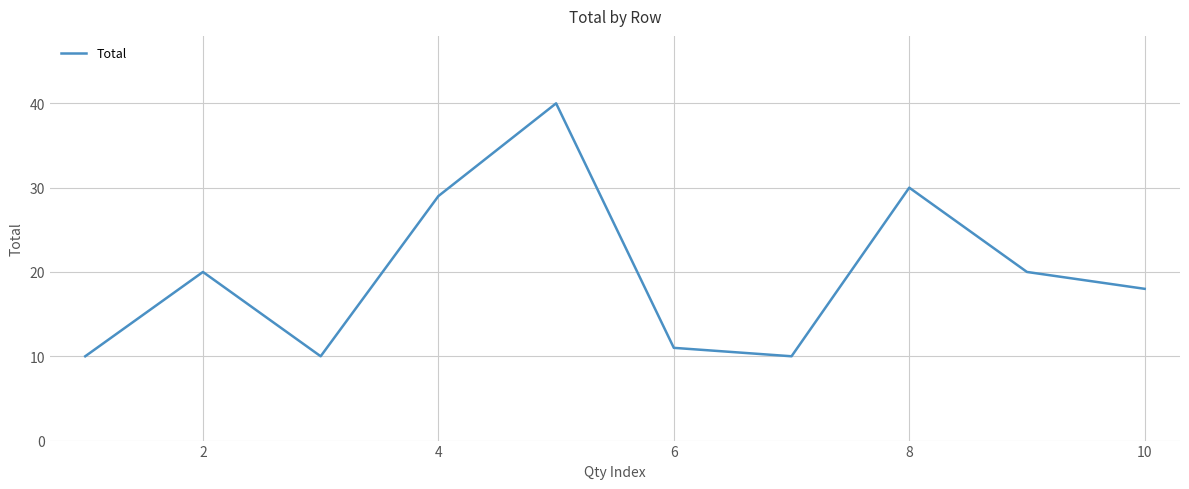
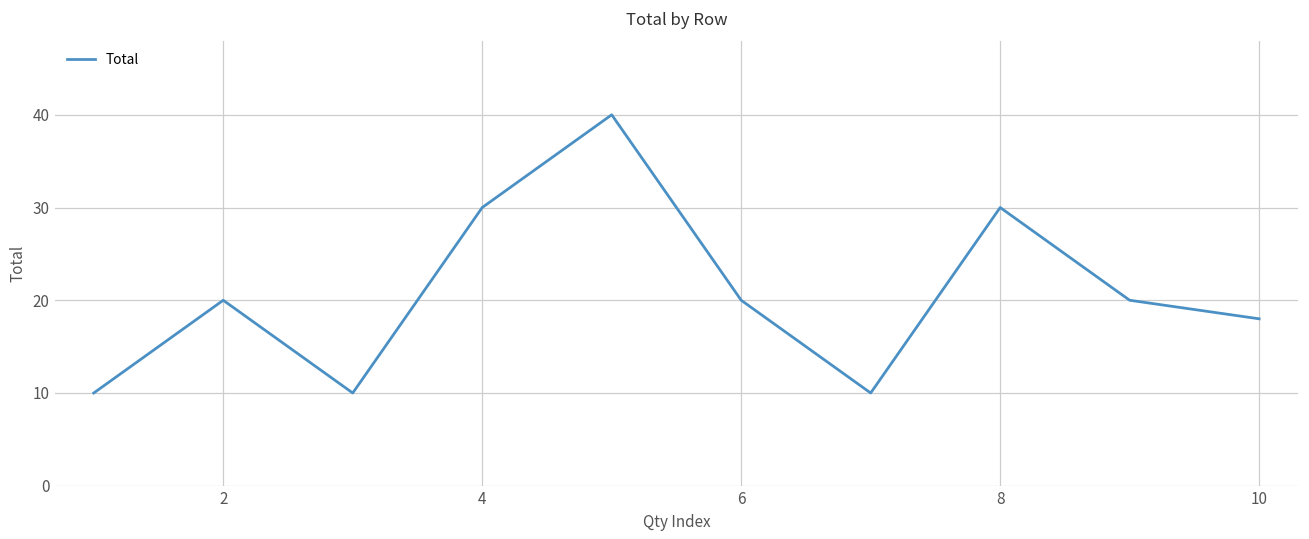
4: 29 -> 30
6: 11 -> 20
